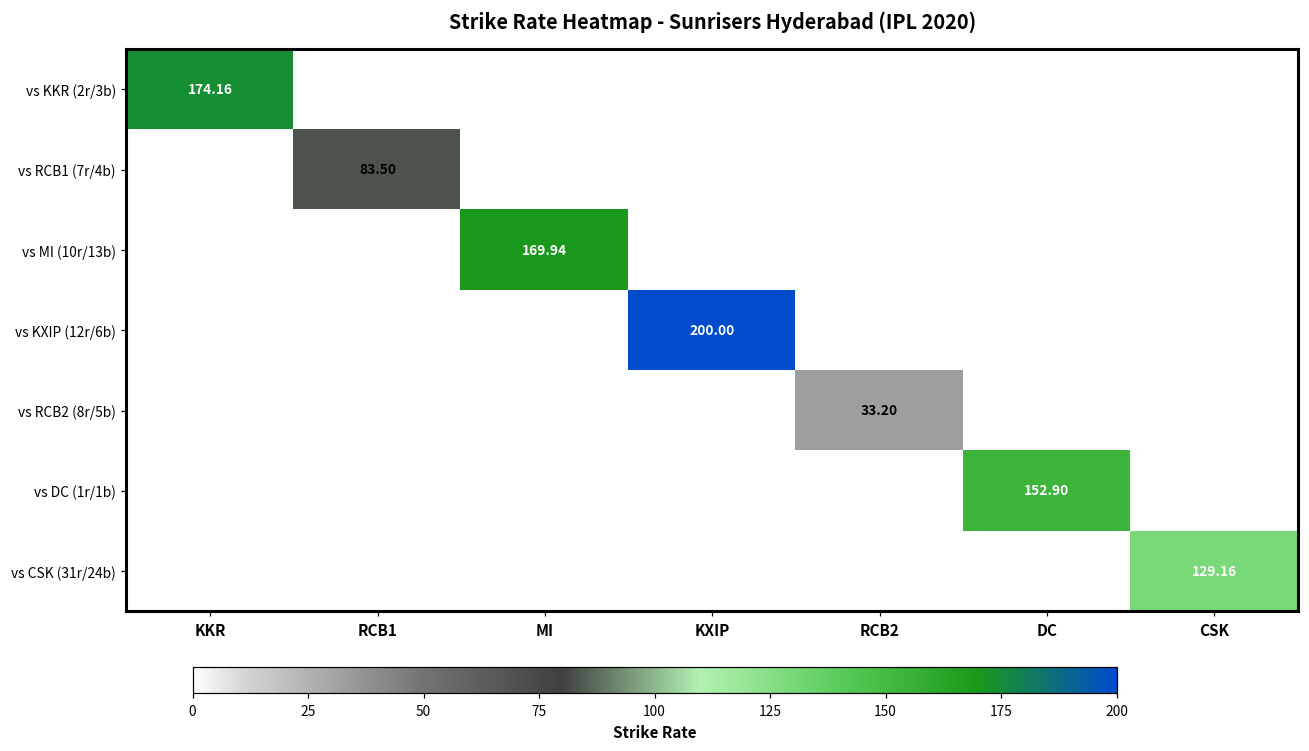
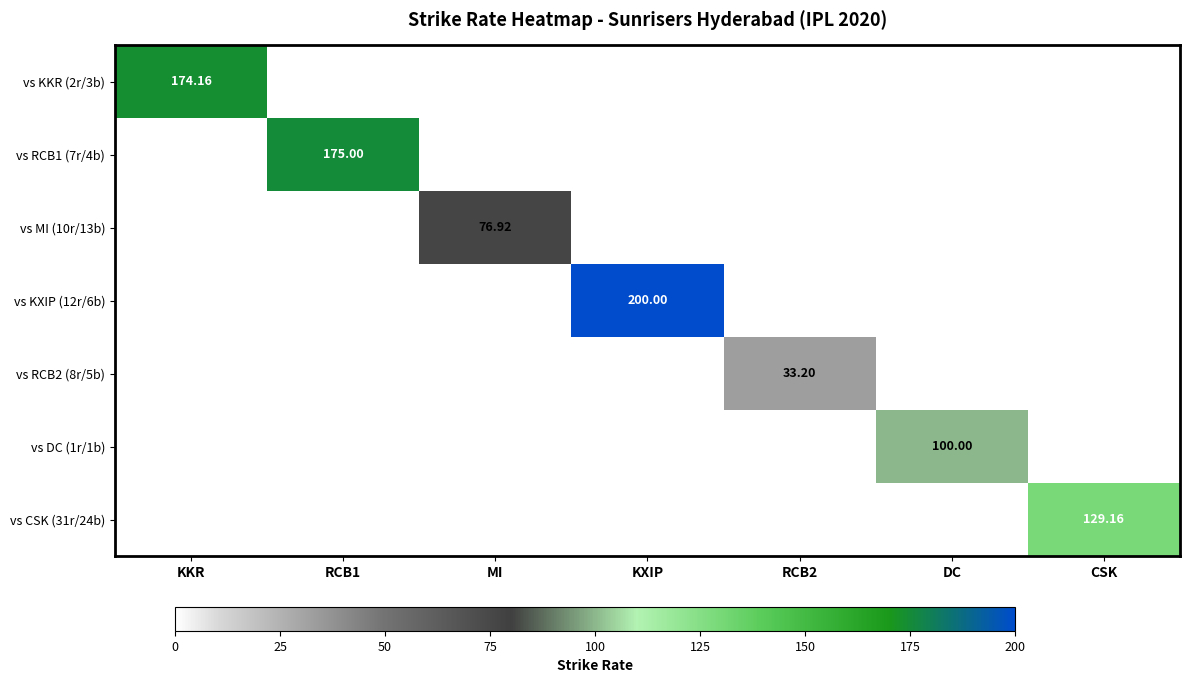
vs RCB1 (7r/4b), RCB1: 83.50 -> 175.00
vs MI (10r/13b), MI: 169.94 -> 76.92
vs DC (1r/1b), DC: 152.90 -> 100.00
